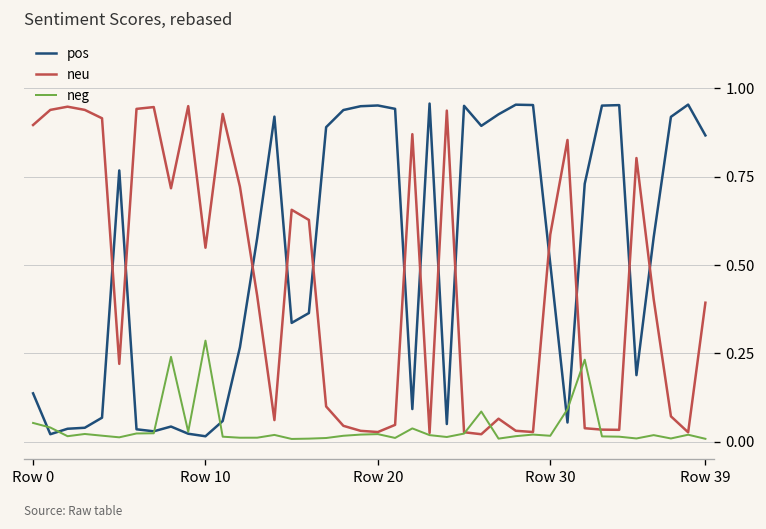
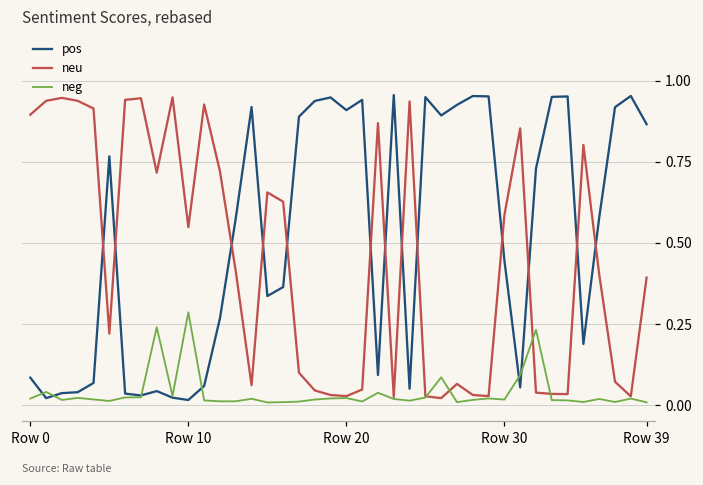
pos, Row 0: 0.14 -> 0.08
neg, Row 0: 0.05 -> 0.02
pos, Row 20: 0.95 -> 0.91
pos, Row 30: 0.50 -> 0.45
